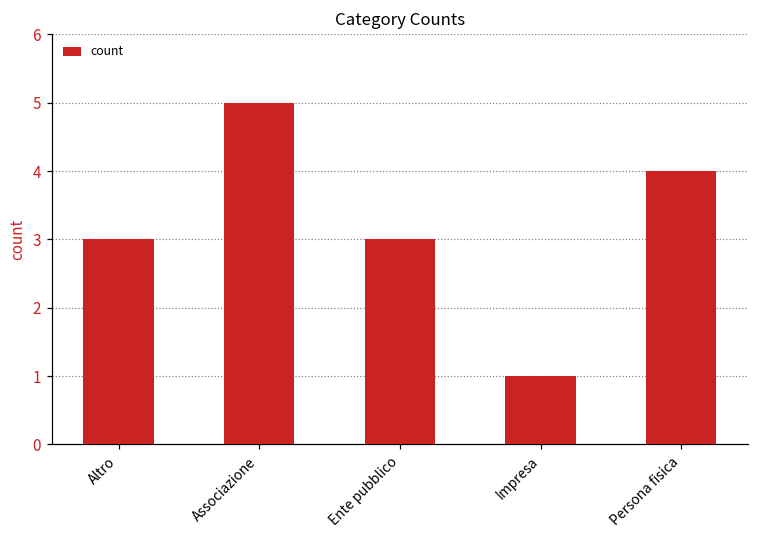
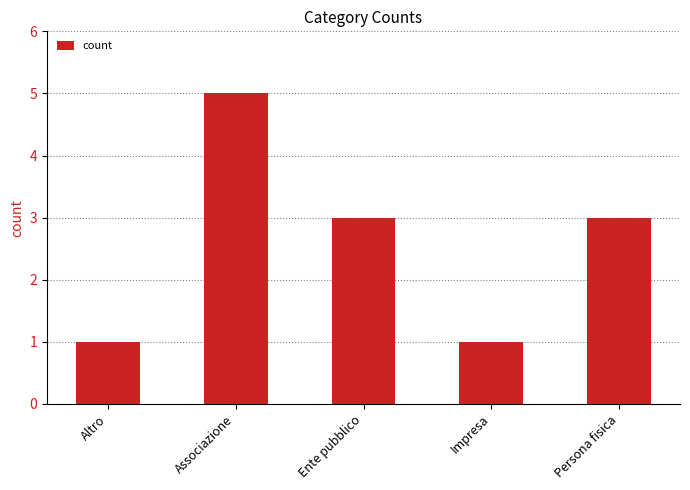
Altro: 3 -> 1
Persona fisica: 4 -> 3
